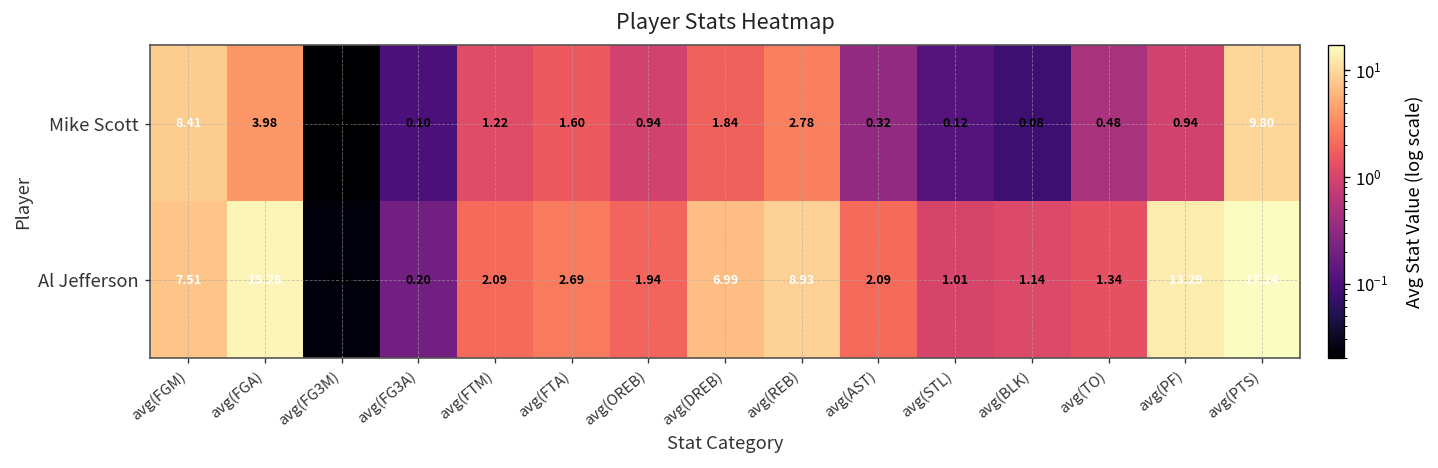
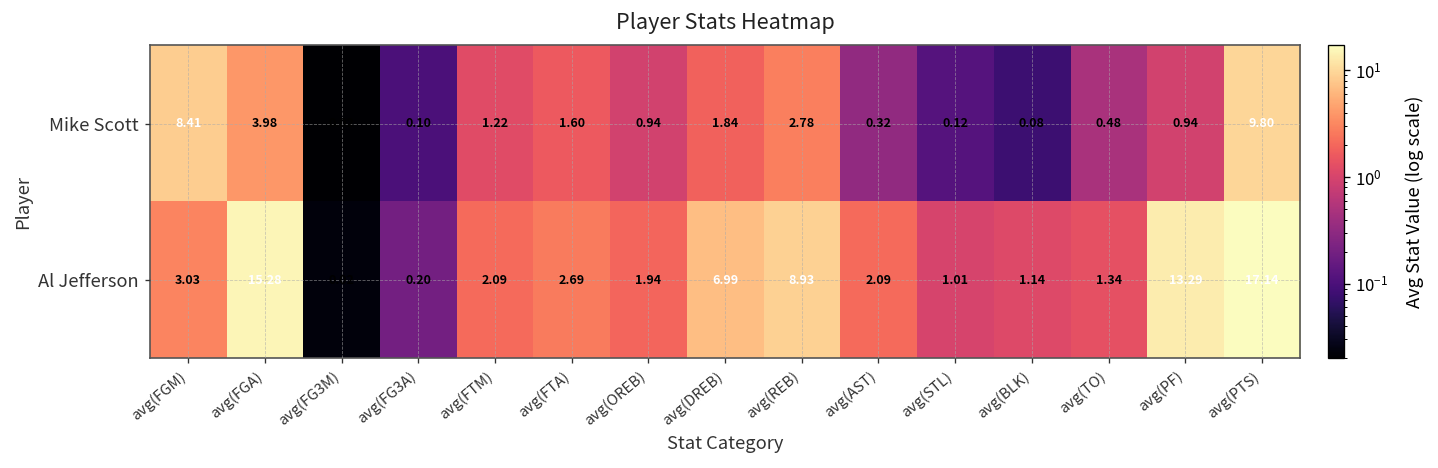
Al Jefferson, avg(FGM): 7.51 -> 3.03
